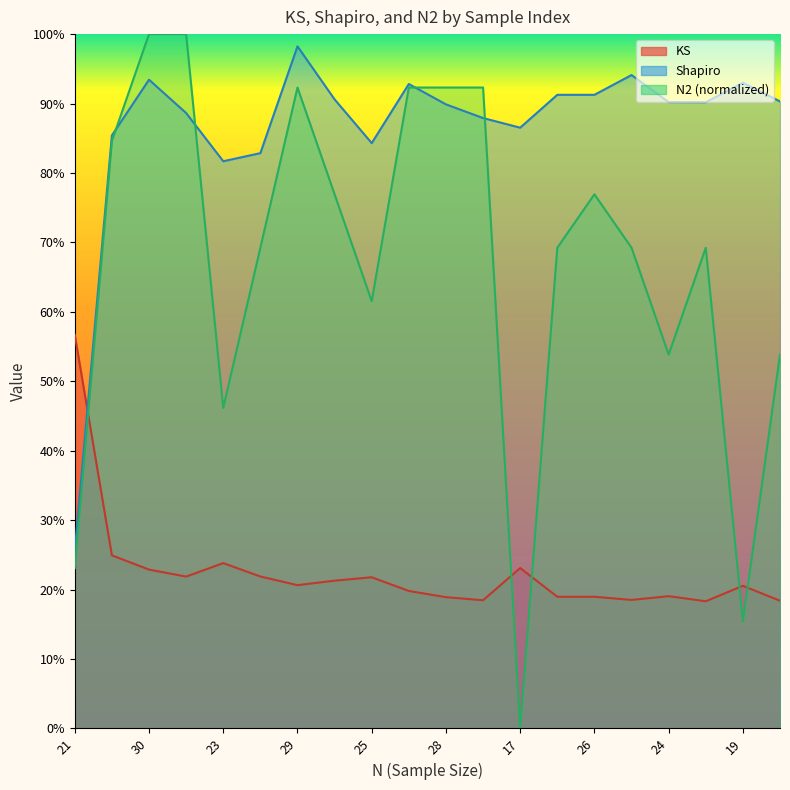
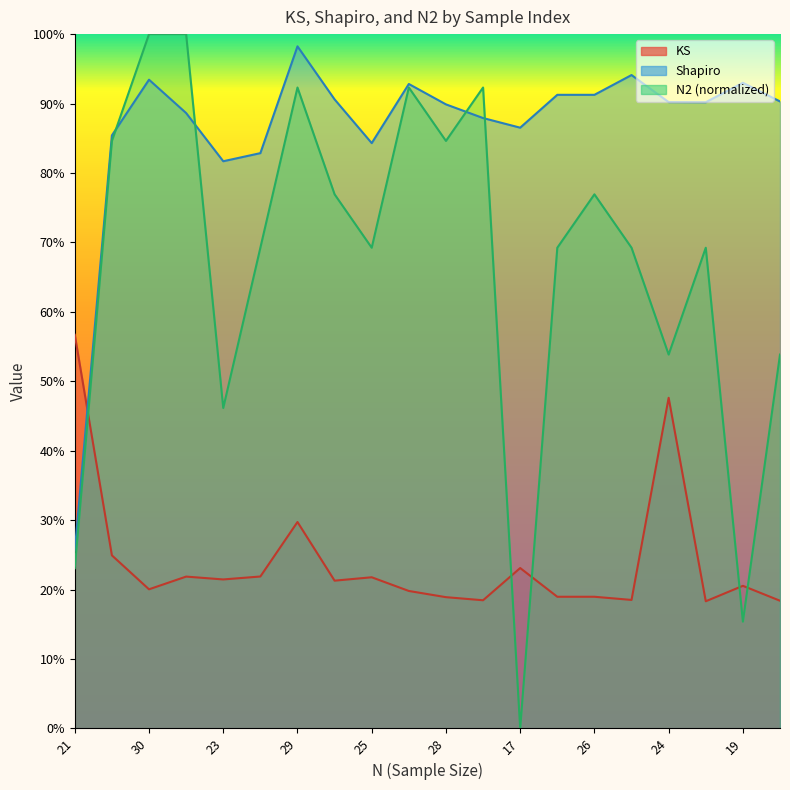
KS, 30: 23% -> 20%
KS, 23: 24% -> 21%
KS, 29: 21% -> 30%
N2 (normalized), 25: 62% -> 69%
N2 (normalized), 28: 92% -> 85%
KS, 24: 19% -> 48%
